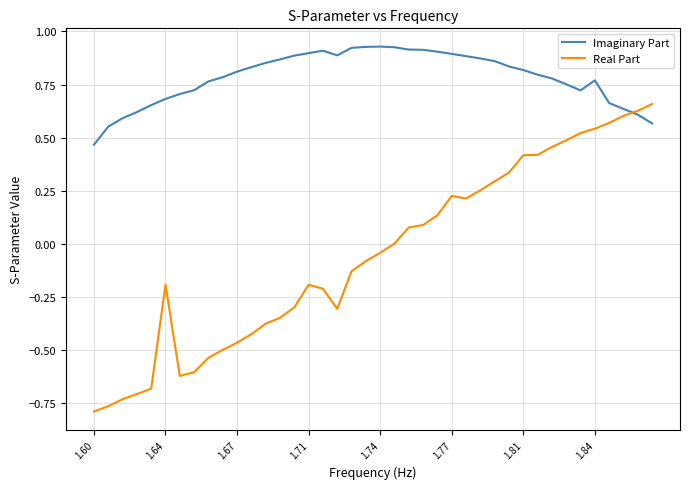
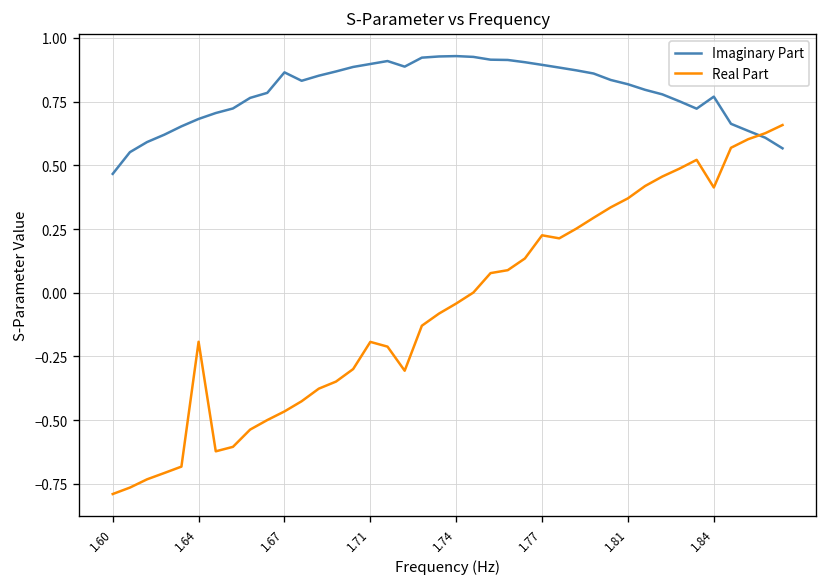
Imaginary Part, 1.67: 0.81 -> 0.86
Real Part, 1.81: 0.42 -> 0.37
Real Part, 1.84: 0.54 -> 0.41
